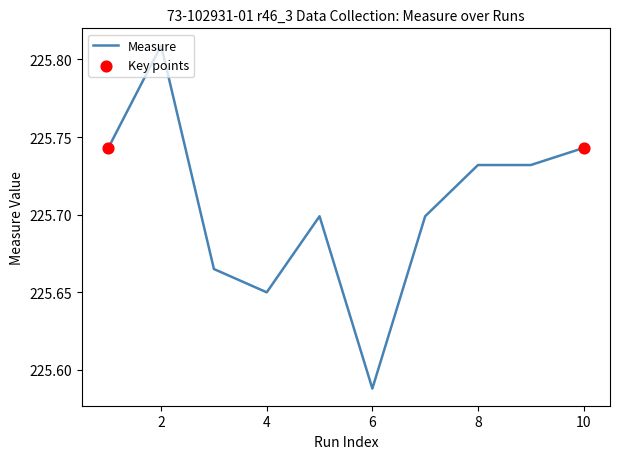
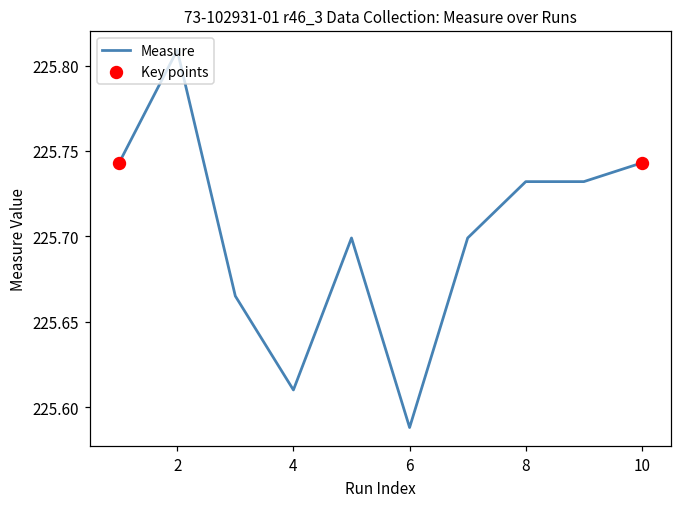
Measure, 4: 225.65 -> 225.61
